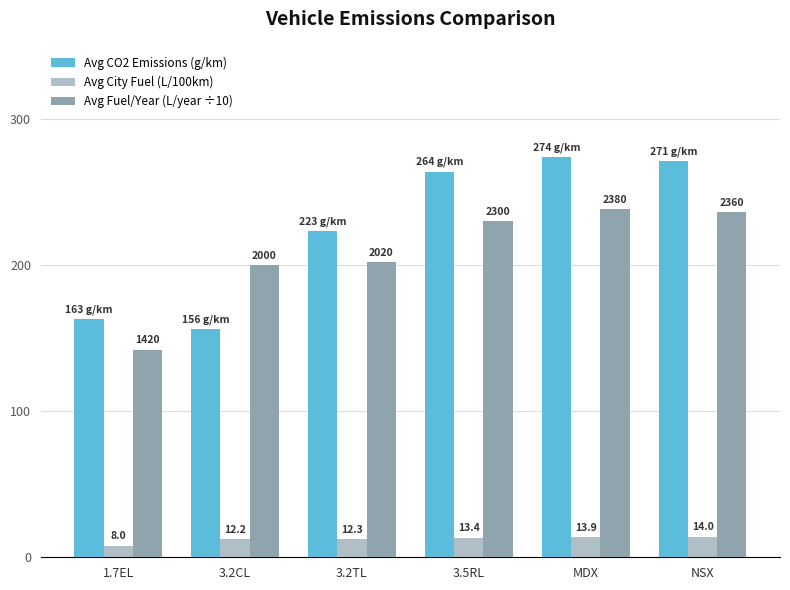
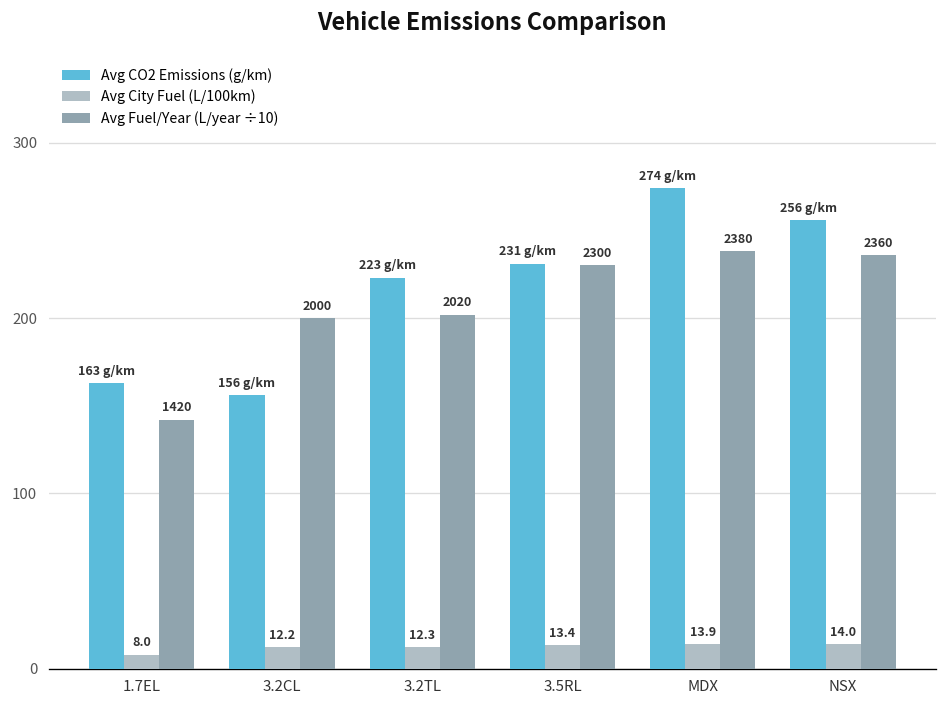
Avg CO2 Emissions (g/km), 3.5RL: 264 -> 231
Avg CO2 Emissions (g/km), NSX: 271 -> 256
